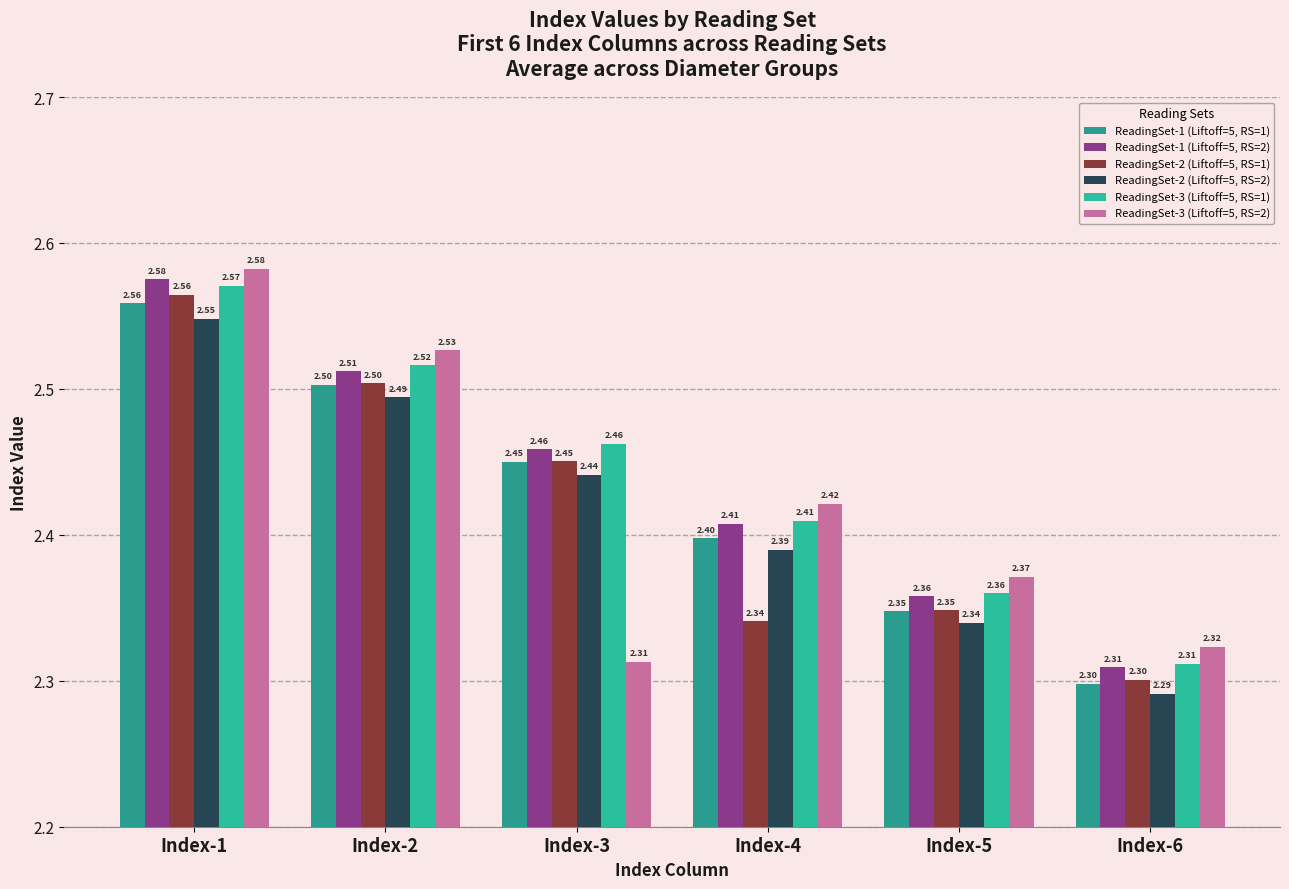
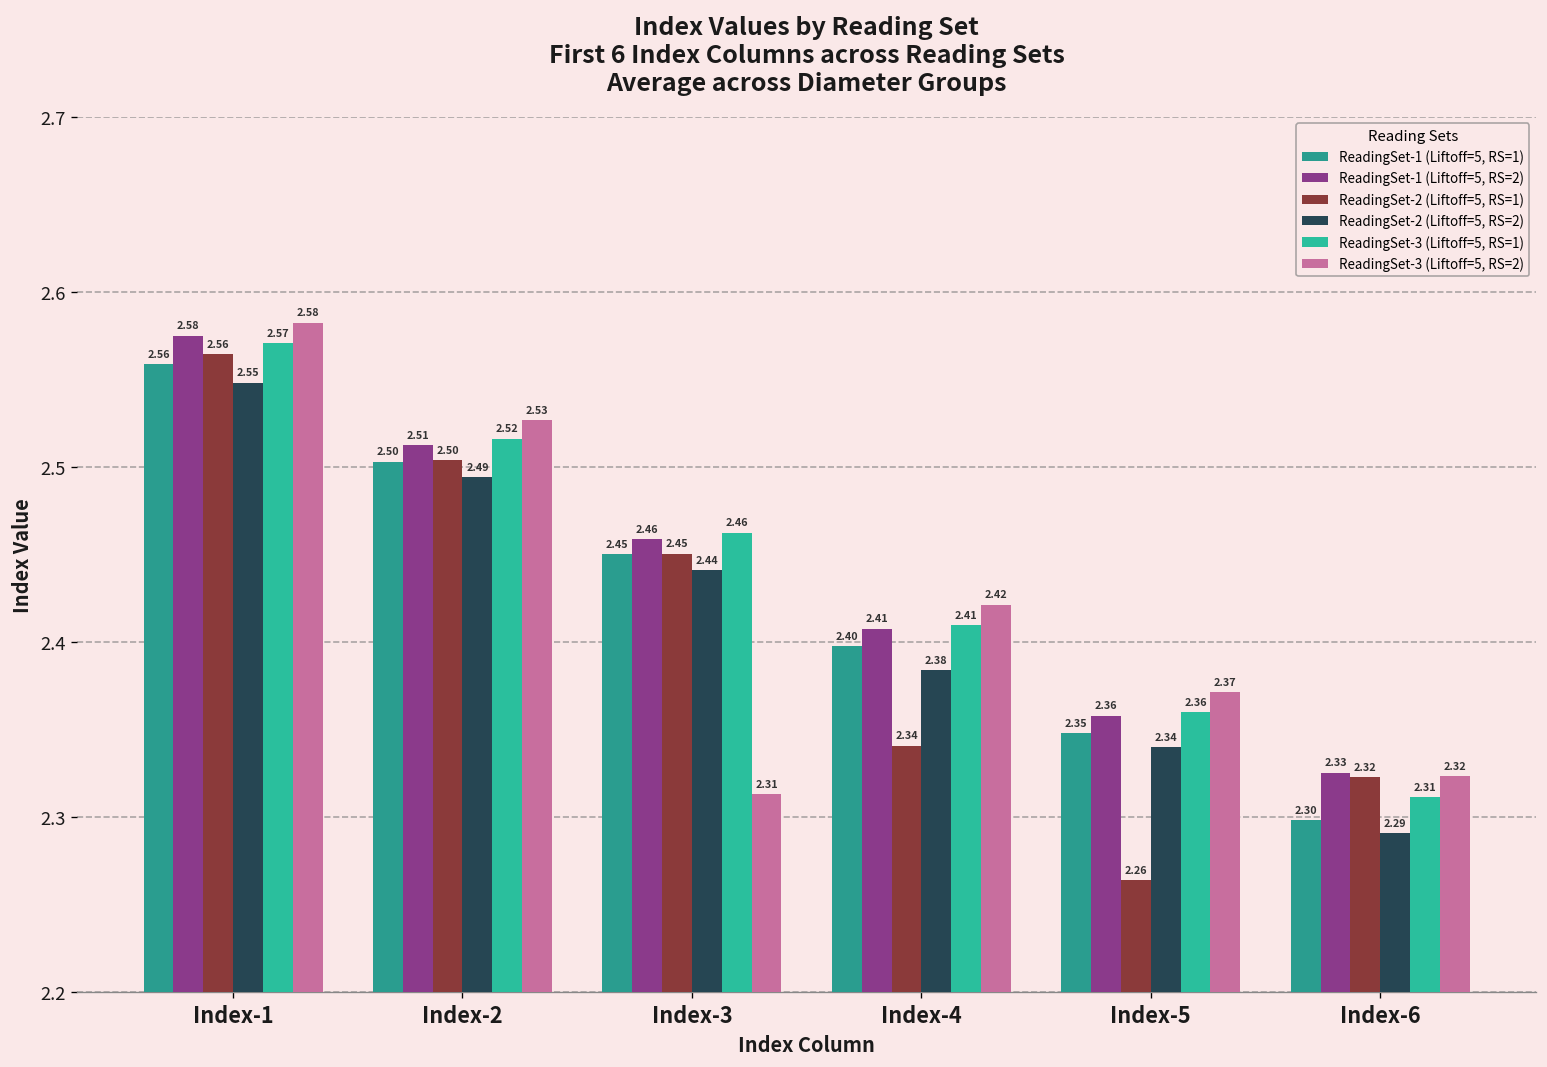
ReadingSet-2 (Liftoff=5, RS=2), Index-4: 2.39 -> 2.38
ReadingSet-2 (Liftoff=5, RS=1), Index-5: 2.35 -> 2.26
ReadingSet-1 (Liftoff=5, RS=2), Index-6: 2.31 -> 2.33
ReadingSet-2 (Liftoff=5, RS=1), Index-6: 2.30 -> 2.32
